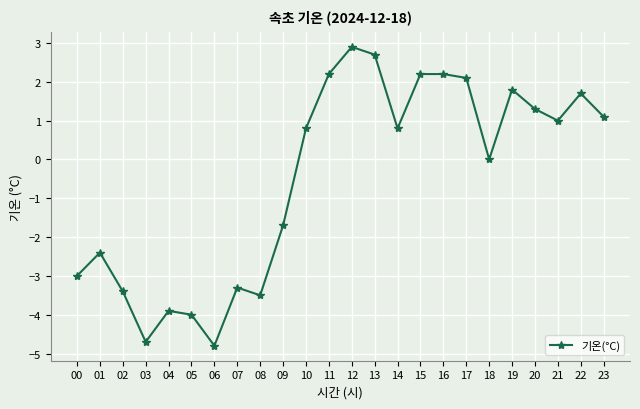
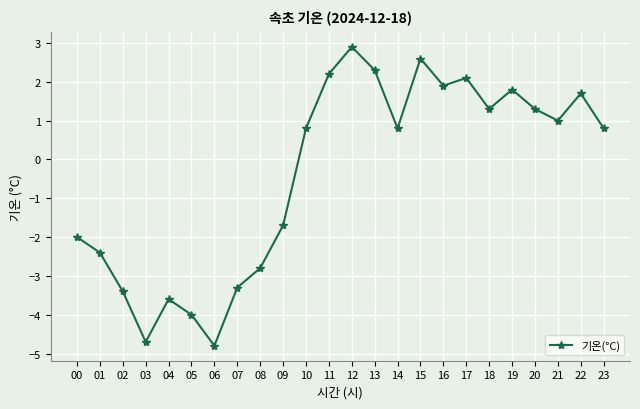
00: -3 -> -2
04: -3.9 -> -3.6
08: -3.5 -> -2.8
13: 2.7 -> 2.3
15: 2.2 -> 2.6
16: 2.2 -> 1.9
18: 0.0 -> 1.3
23: 1.1 -> 0.8
